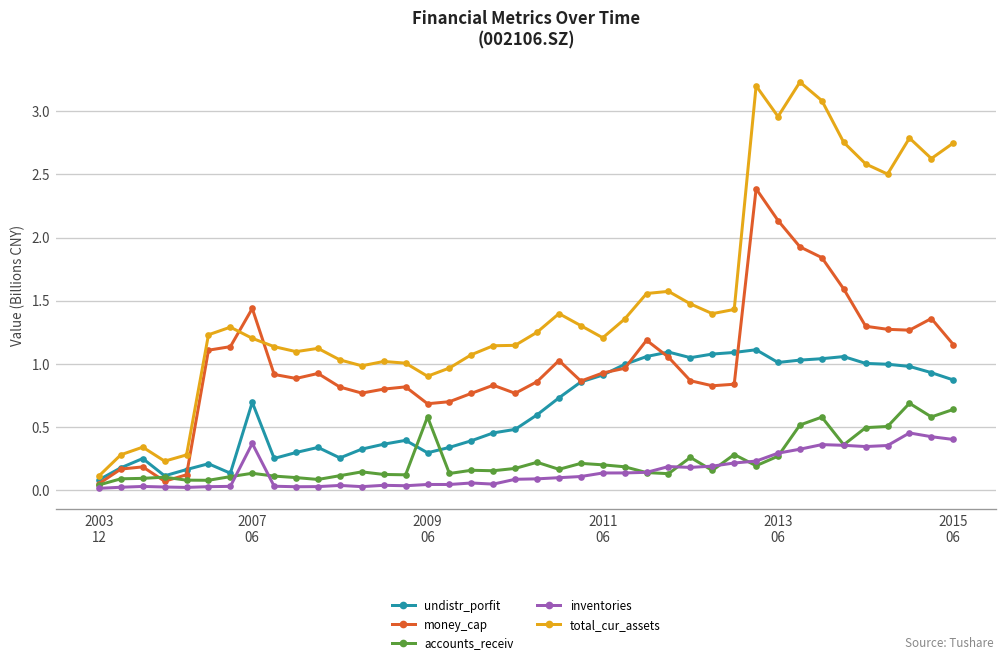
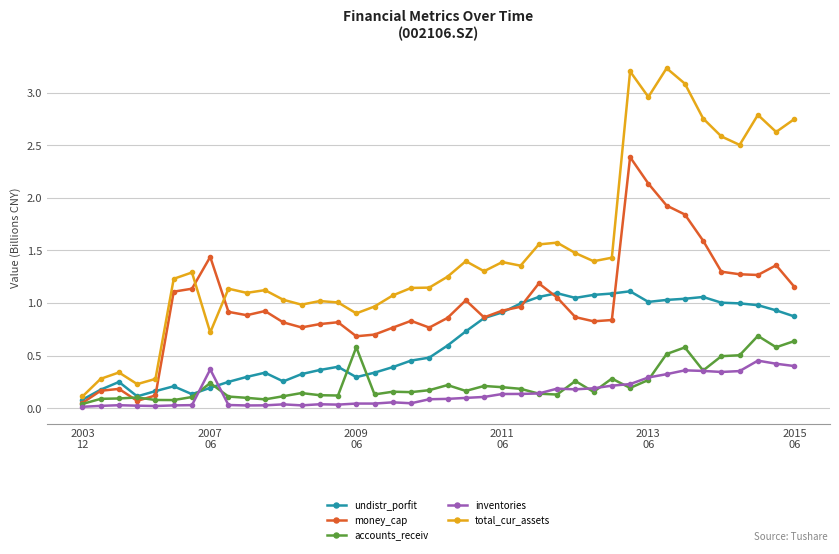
undistr_porfit, 2007 06: 0.70 -> 0.19
accounts_receiv, 2007 06: 0.13 -> 0.24
total_cur_assets, 2007 06: 1.20 -> 0.72
total_cur_assets, 2011 06: 1.21 -> 1.39
